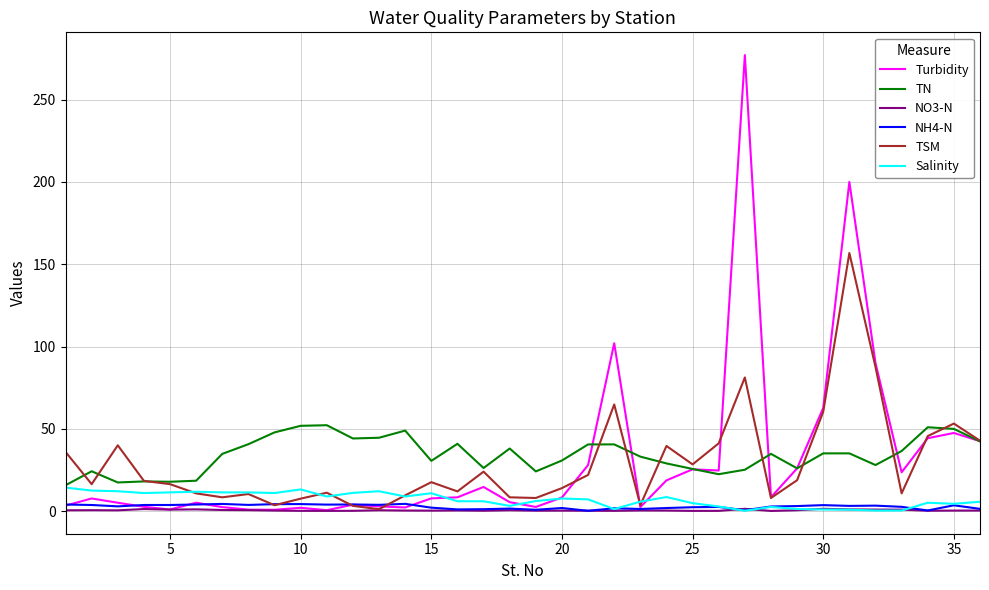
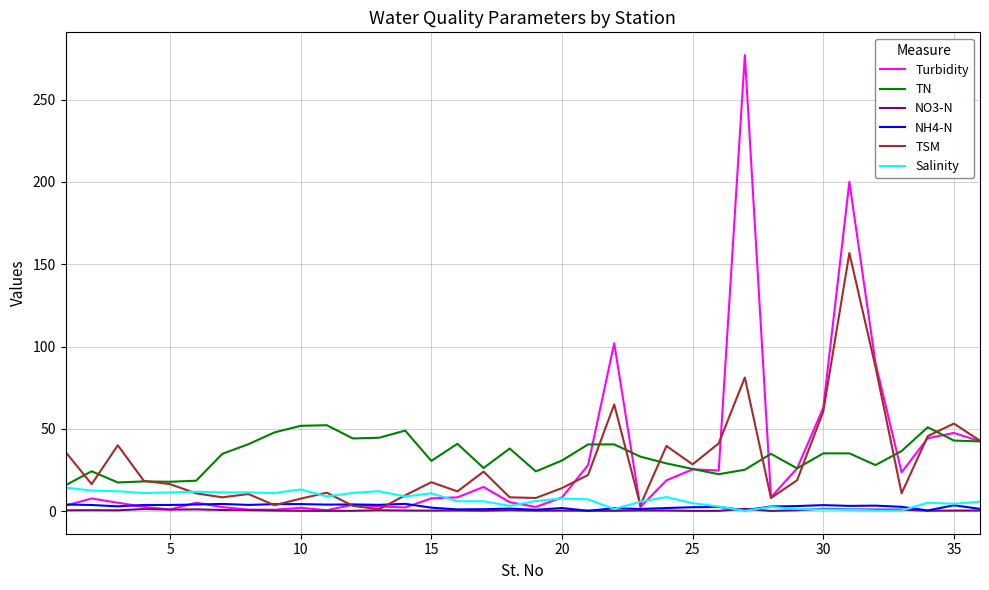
TN, 35: 50 -> 43
